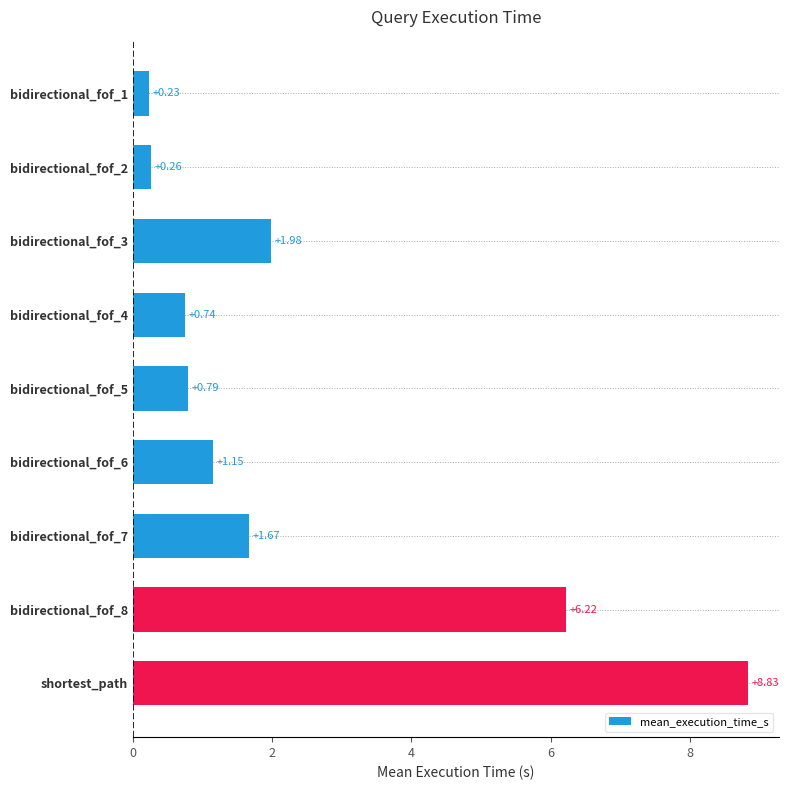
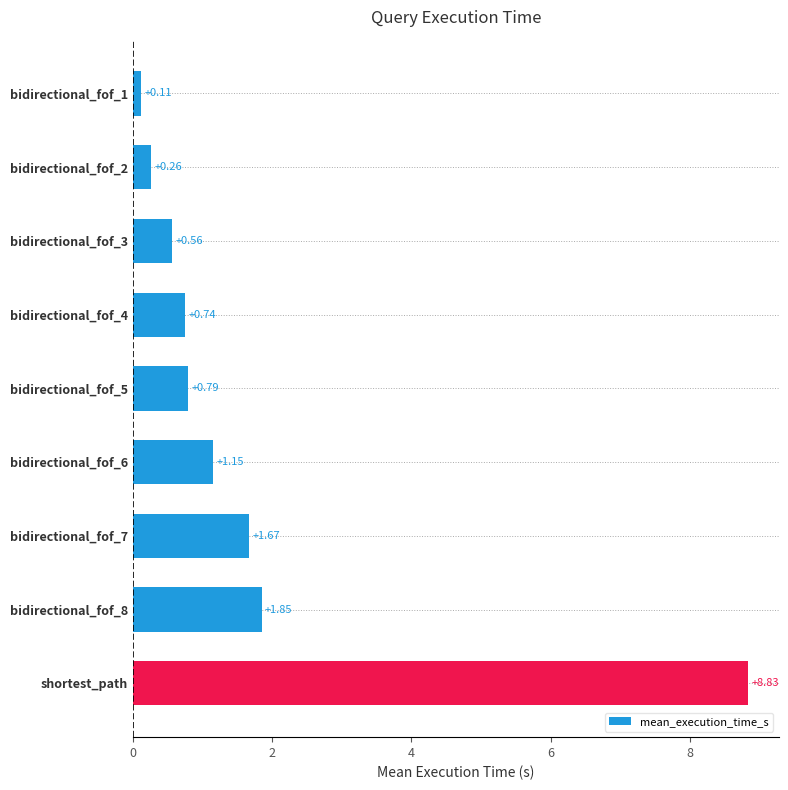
bidirectional_fof_1: +0.23 -> +0.11
bidirectional_fof_3: +1.98 -> +0.56
bidirectional_fof_8: +6.22 -> +1.85
